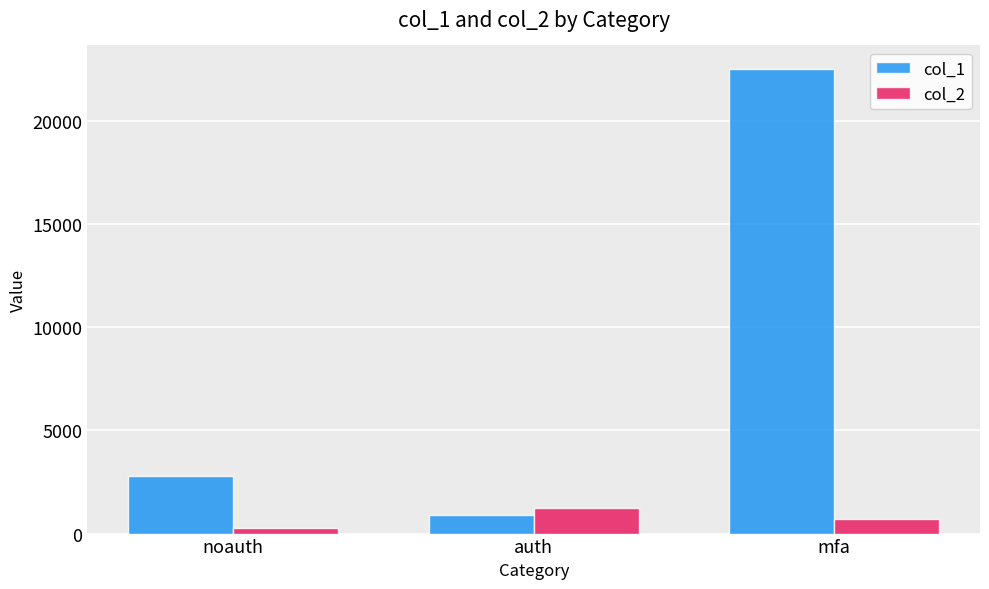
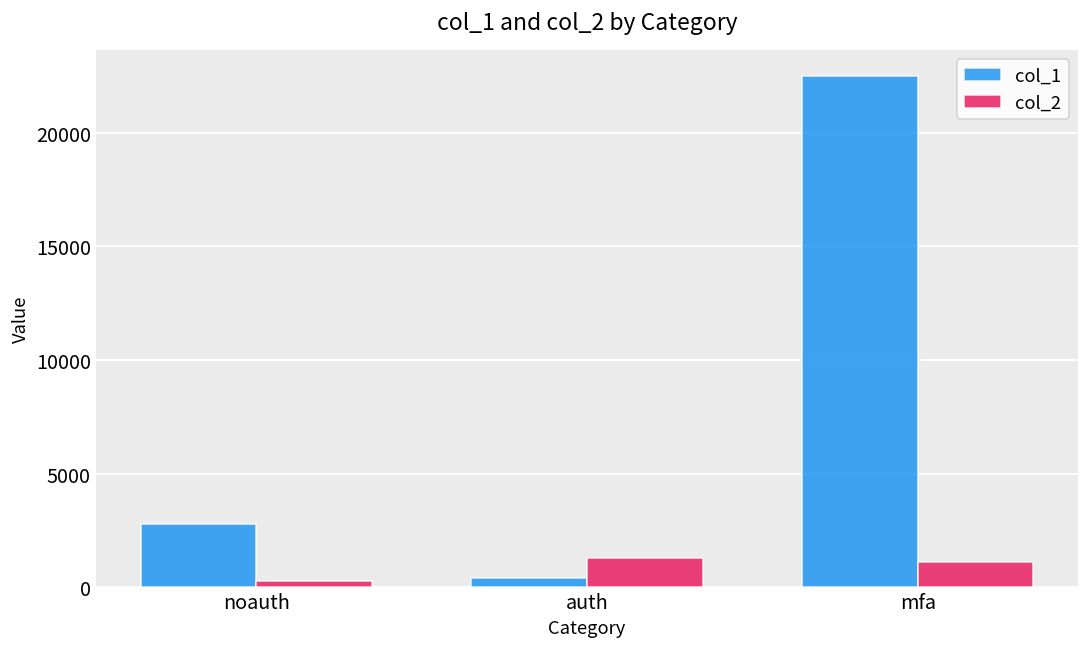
col_1, auth: 900 -> 400
col_2, mfa: 700 -> 1100
